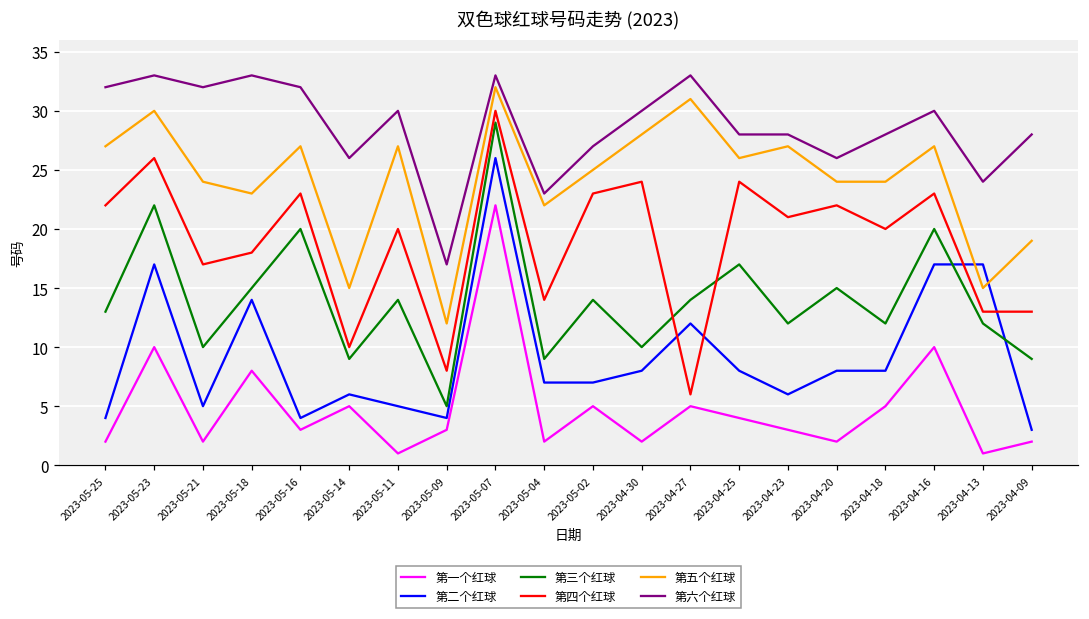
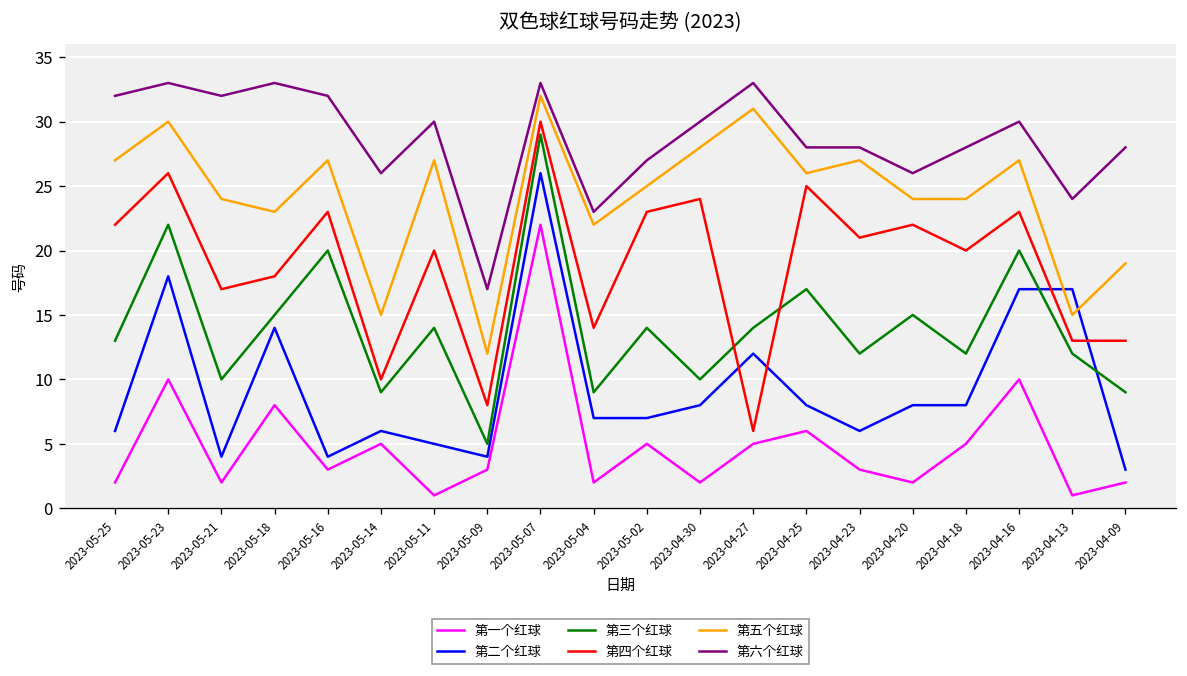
第二个红球, 2023-05-25: 4 -> 6
第二个红球, 2023-05-23: 17 -> 18
第二个红球, 2023-05-21: 5 -> 4
第一个红球, 2023-04-25: 4 -> 6
第四个红球, 2023-04-25: 24 -> 25
